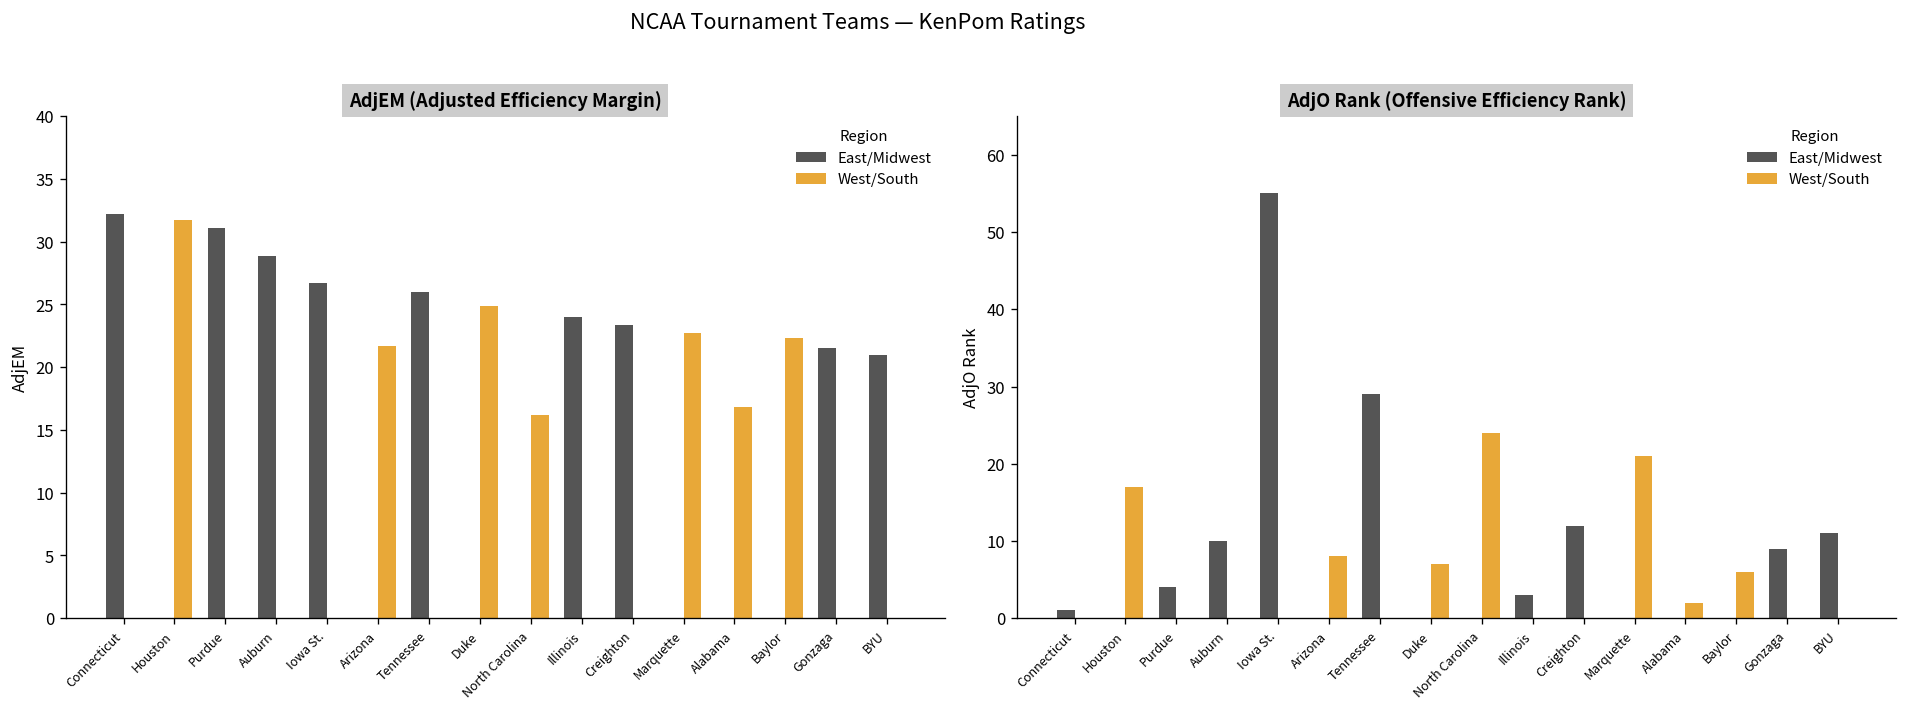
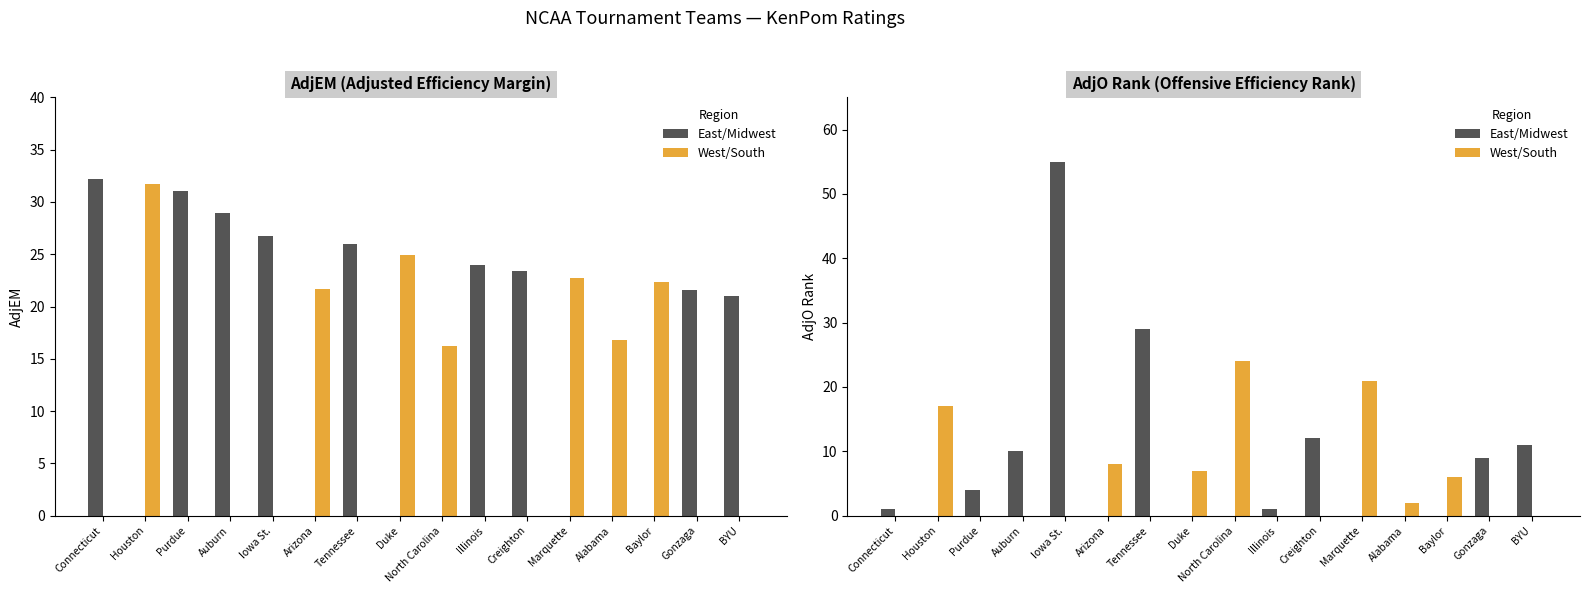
AdjO Rank (Offensive Efficiency Rank), East/Midwest, Illinois: 3 -> 1
